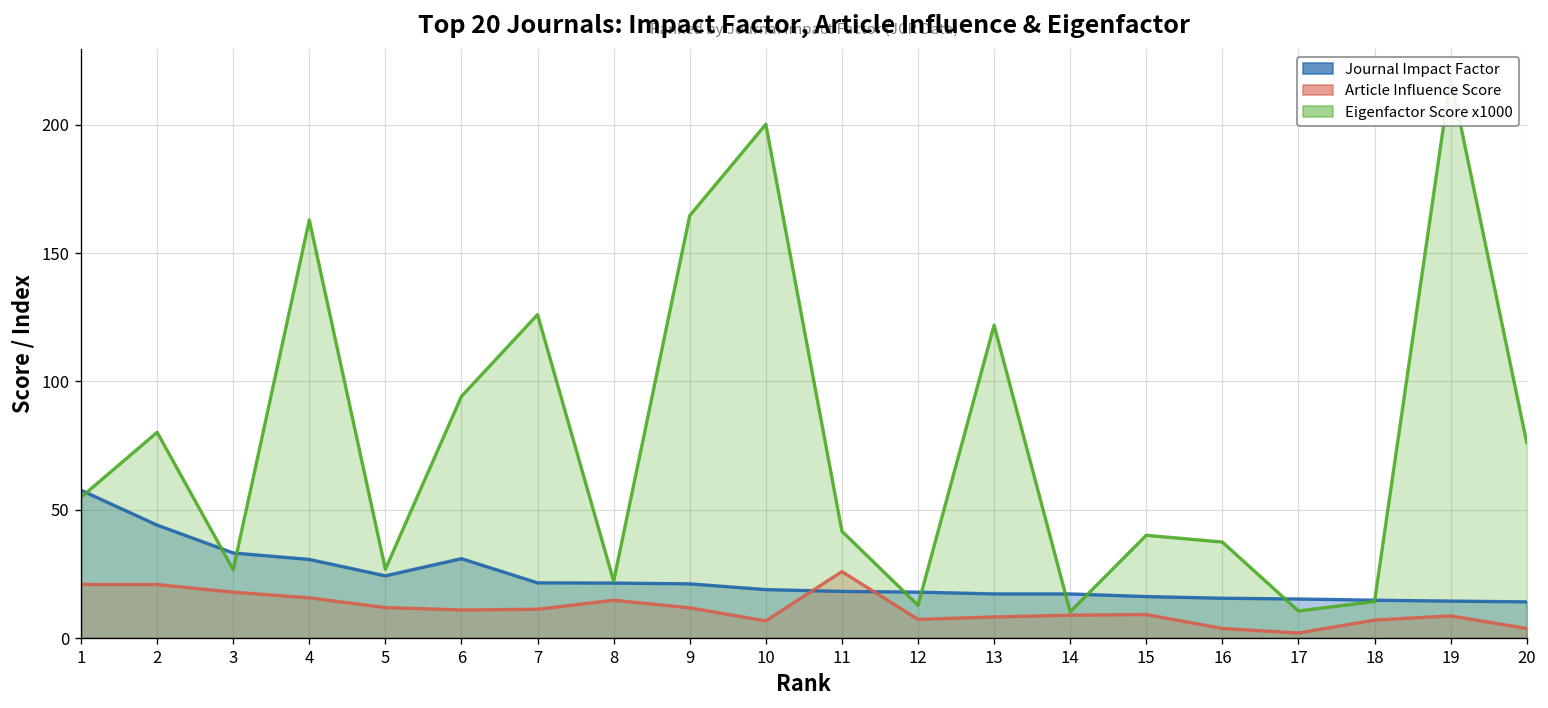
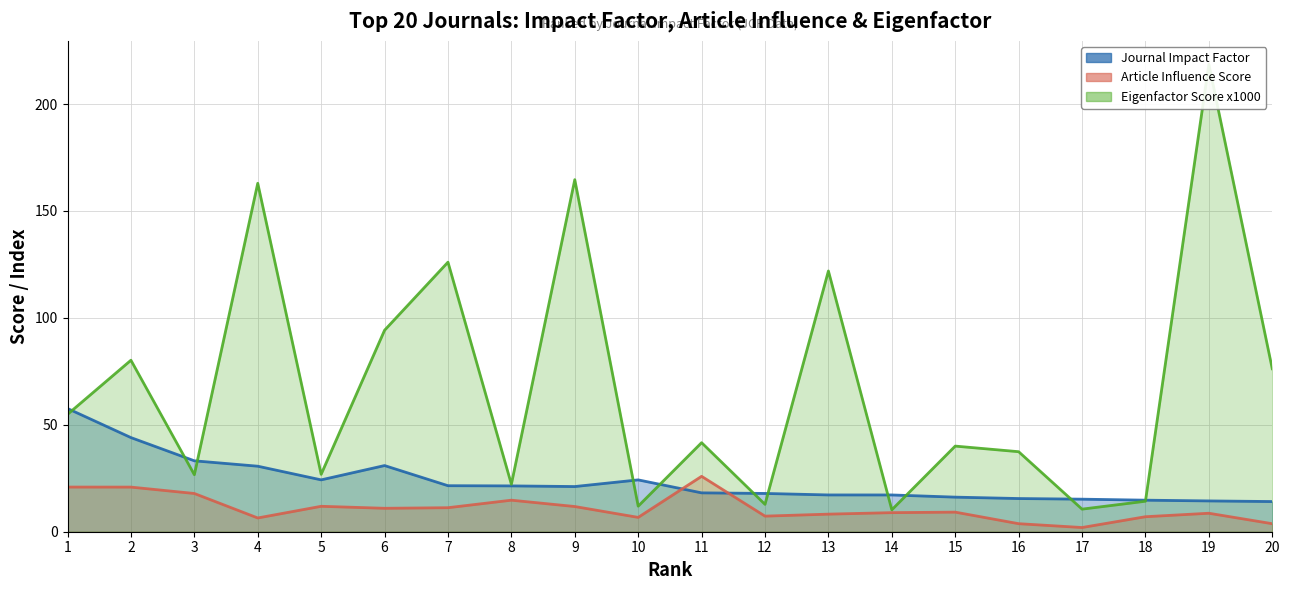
Article Influence Score, 4: 16 -> 6
Journal Impact Factor, 10: 19 -> 24
Eigenfactor Score x1000, 10: 200 -> 12
